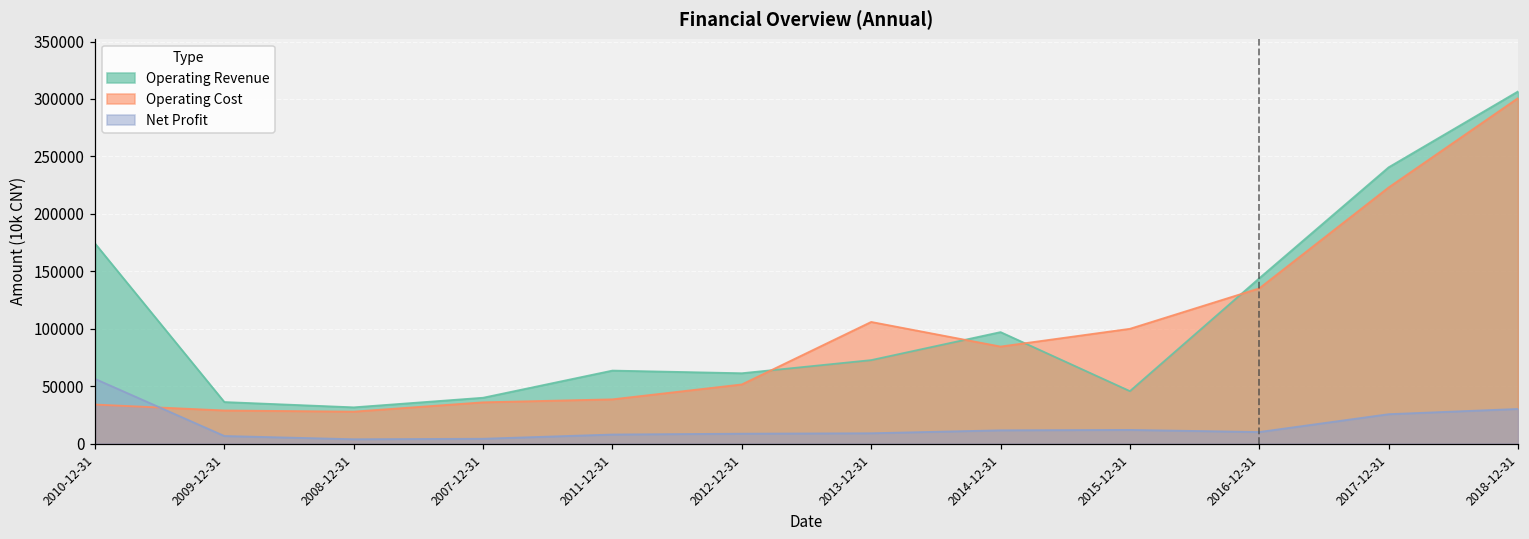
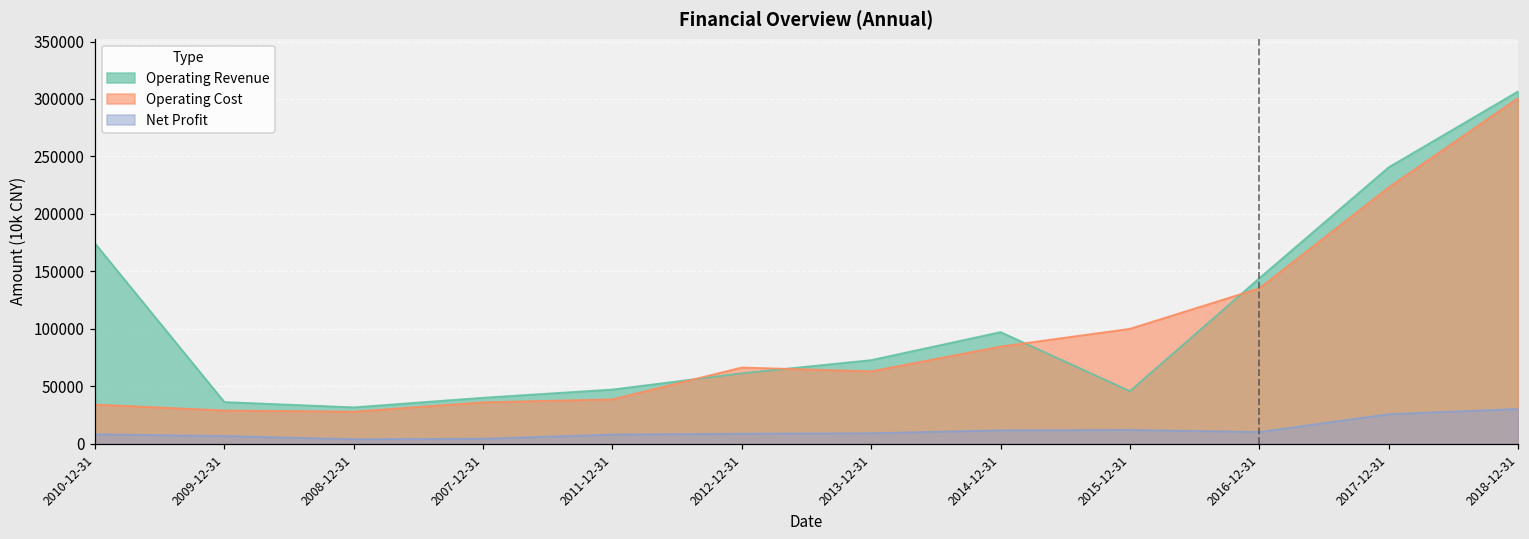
Net Profit, 2010-12-31: 56000 -> 8000
Operating Revenue, 2011-12-31: 64000 -> 47000
Operating Cost, 2012-12-31: 51000 -> 66000
Operating Cost, 2013-12-31: 106000 -> 63000
